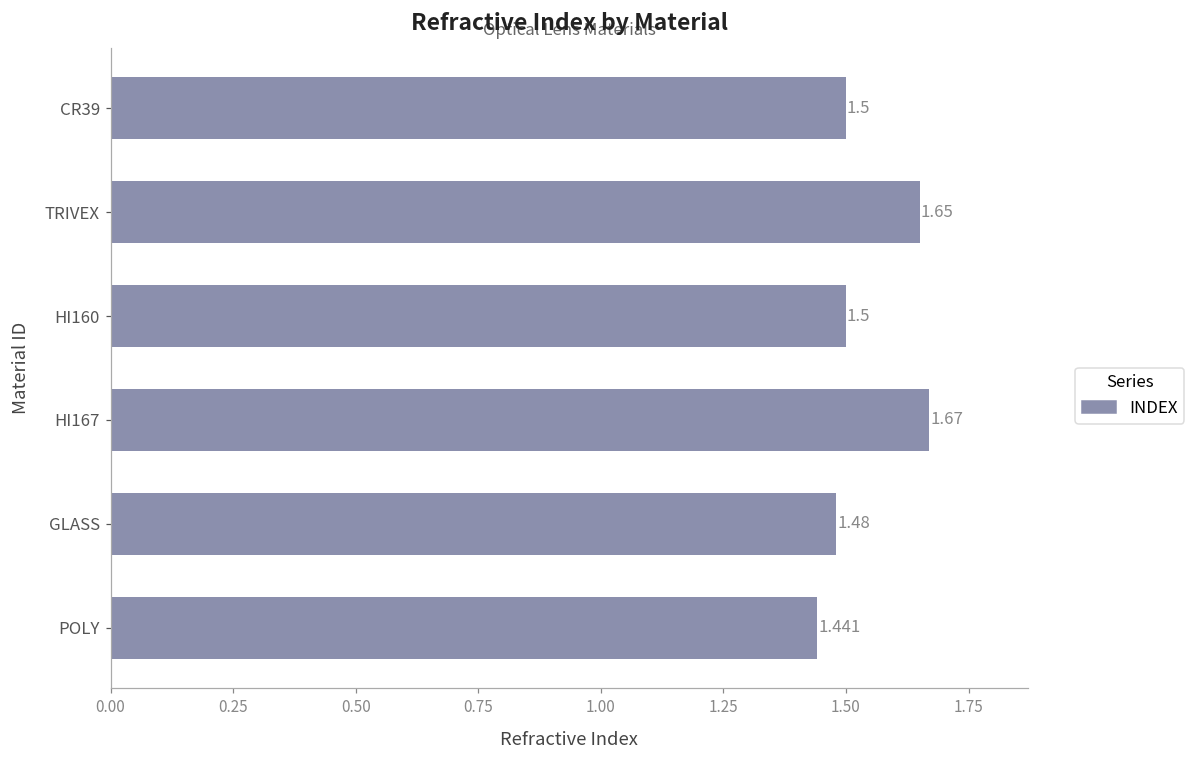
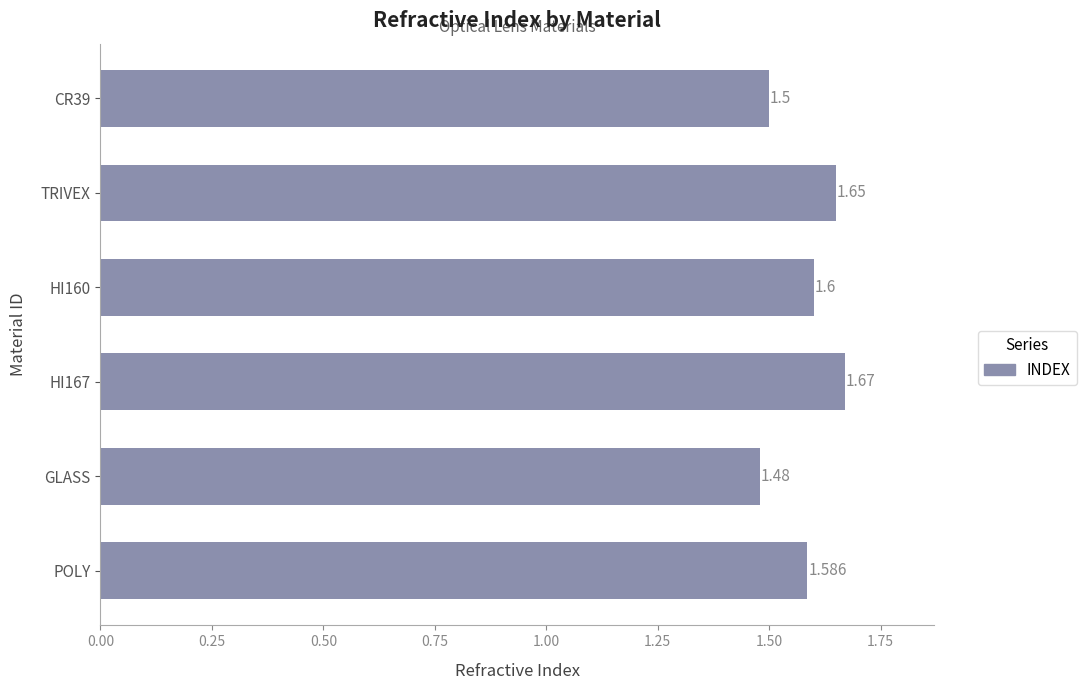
HI160: 1.5 -> 1.6
POLY: 1.441 -> 1.586
